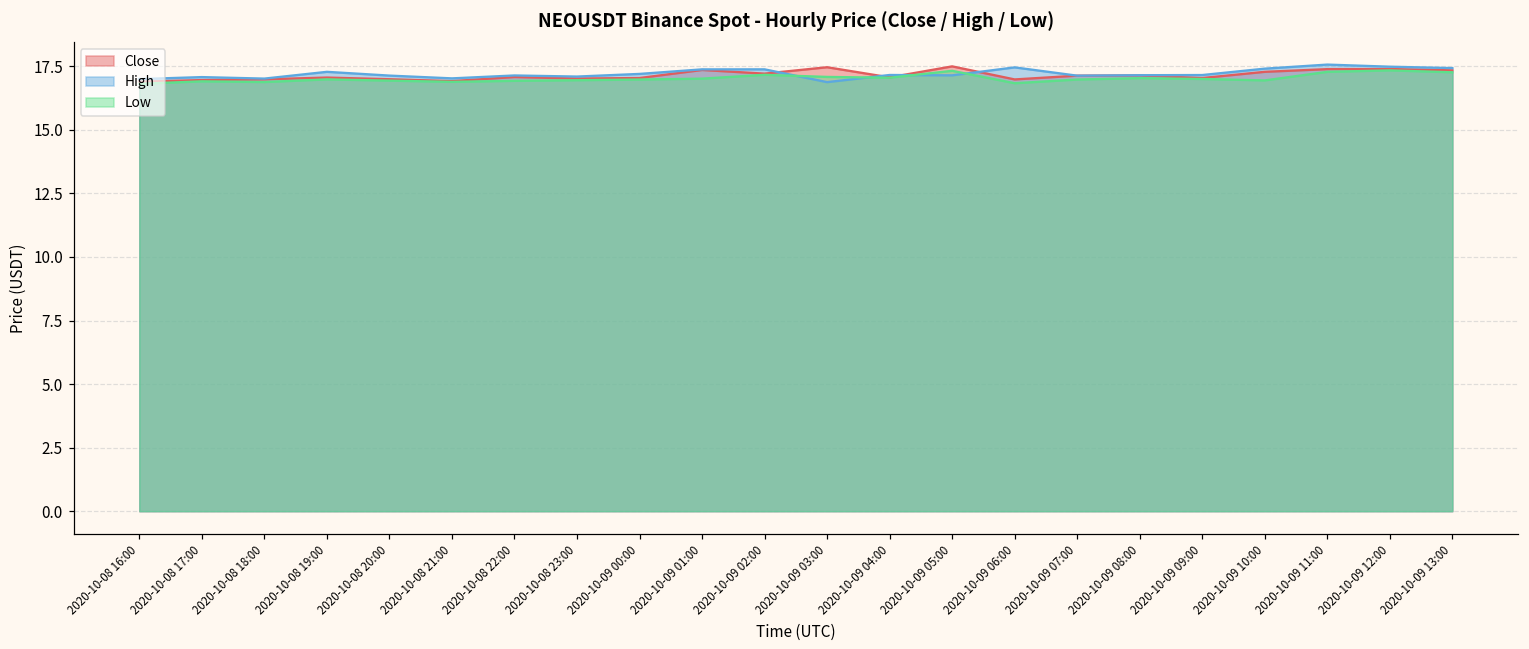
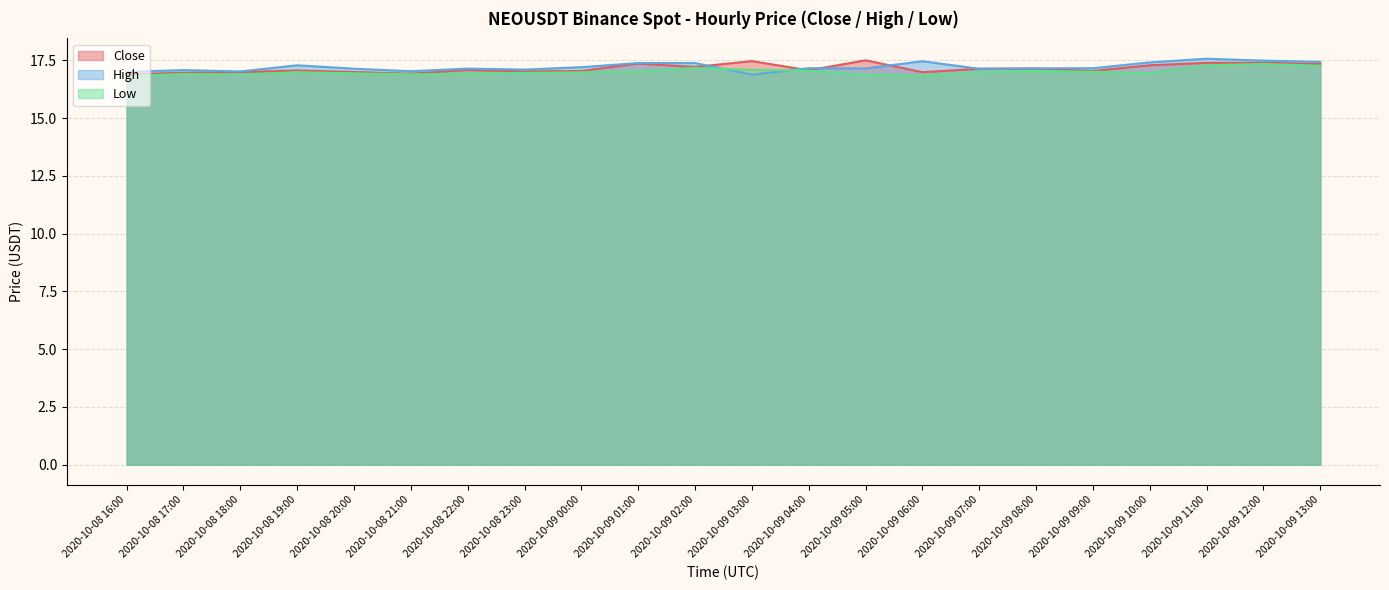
Low, 2020-10-09 05:00: 17.3 -> 16.9
